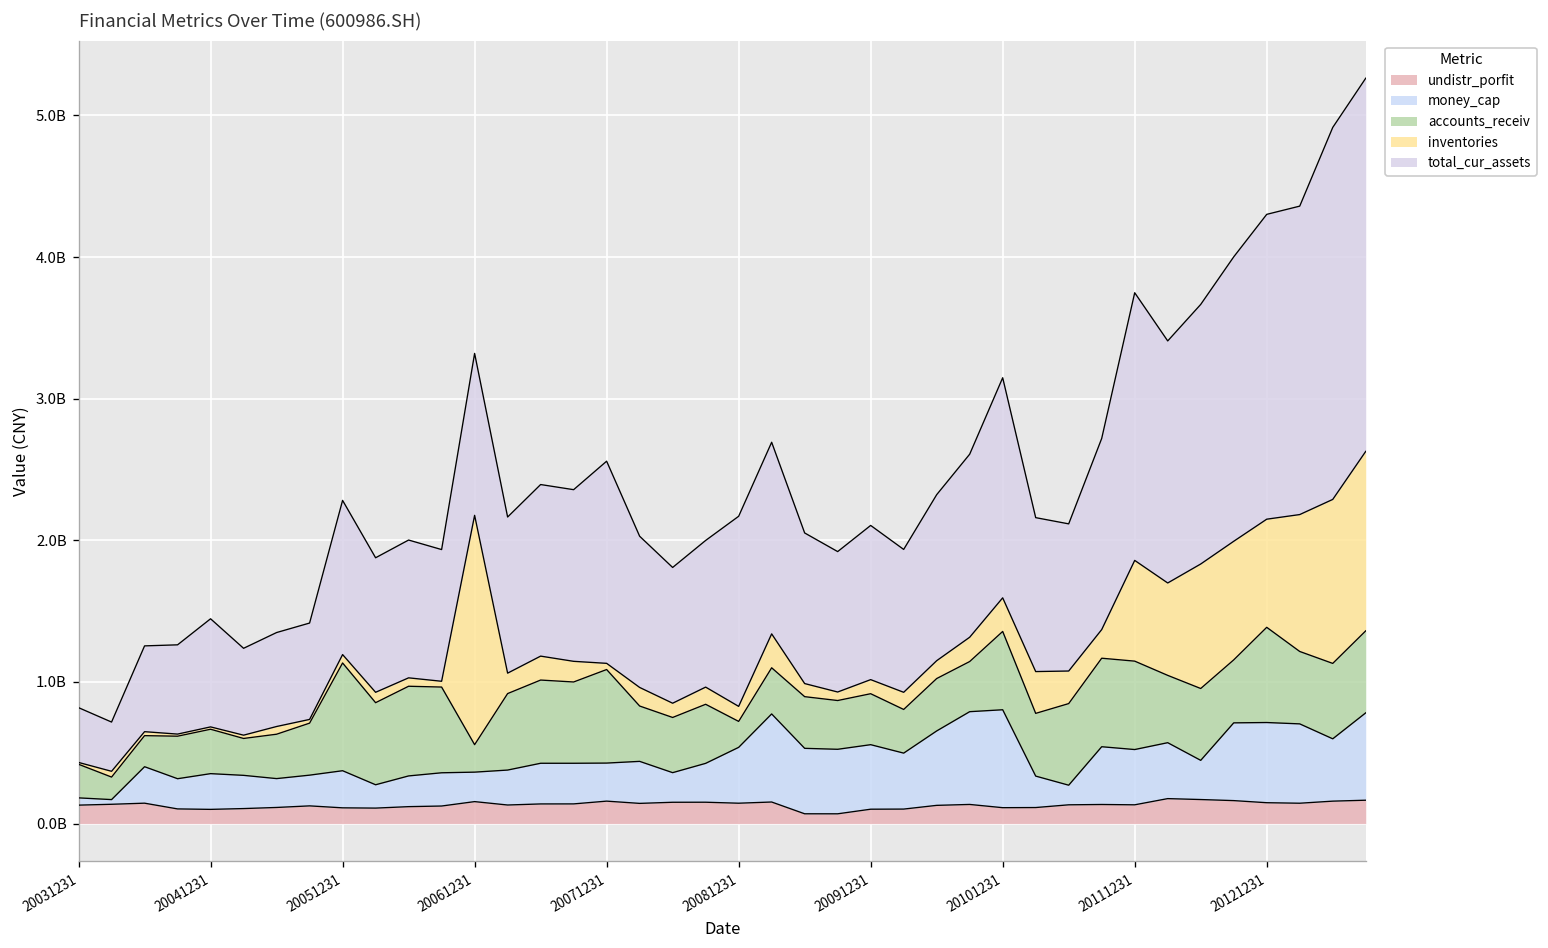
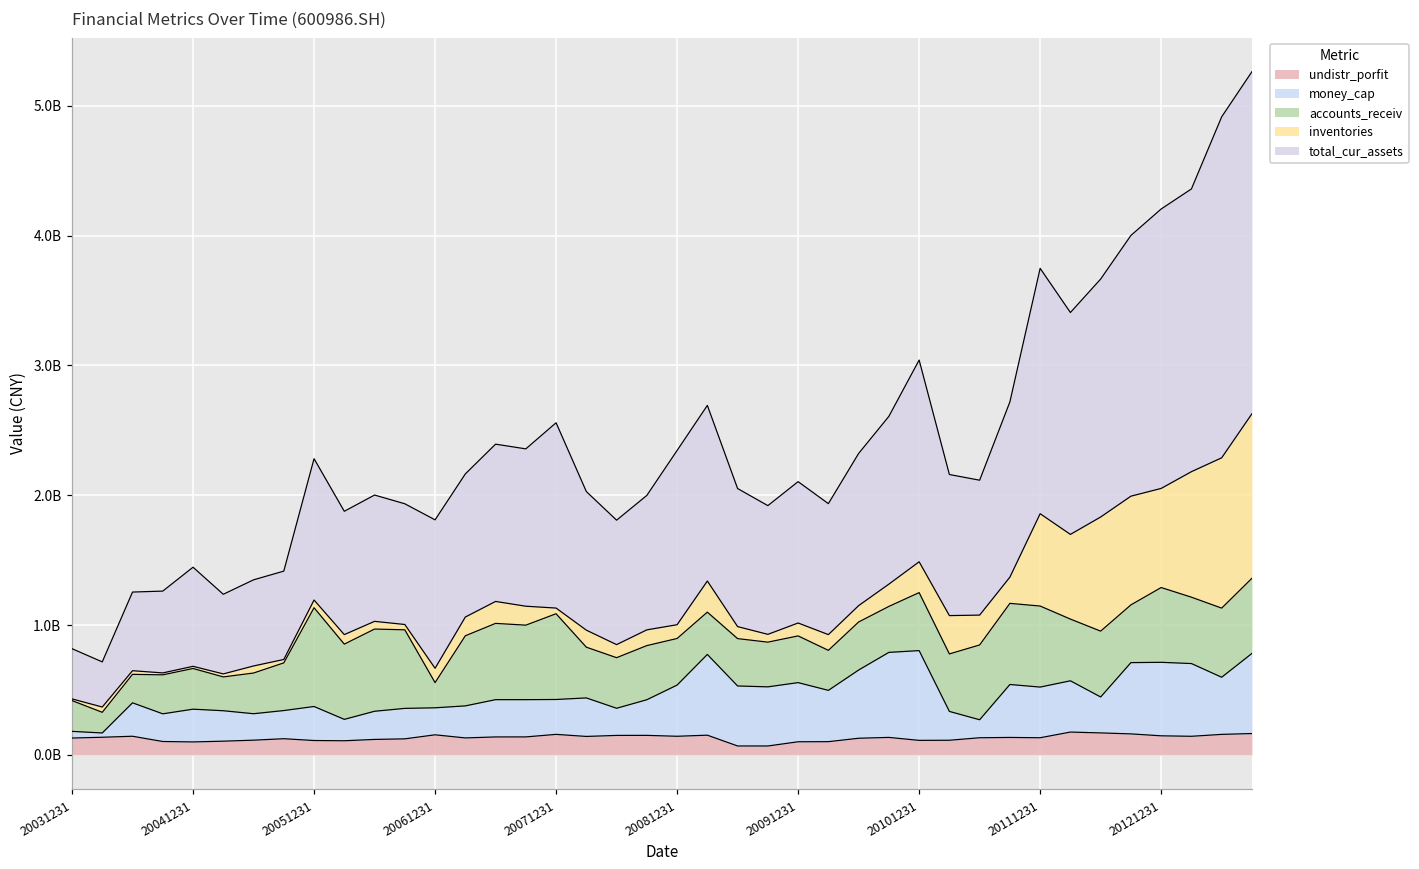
inventories, 20061231: 1620000000 -> 110000000
accounts_receiv, 20081231: 180000000 -> 360000000
accounts_receiv, 20101231: 550000000 -> 450000000
accounts_receiv, 20121231: 670000000 -> 580000000
